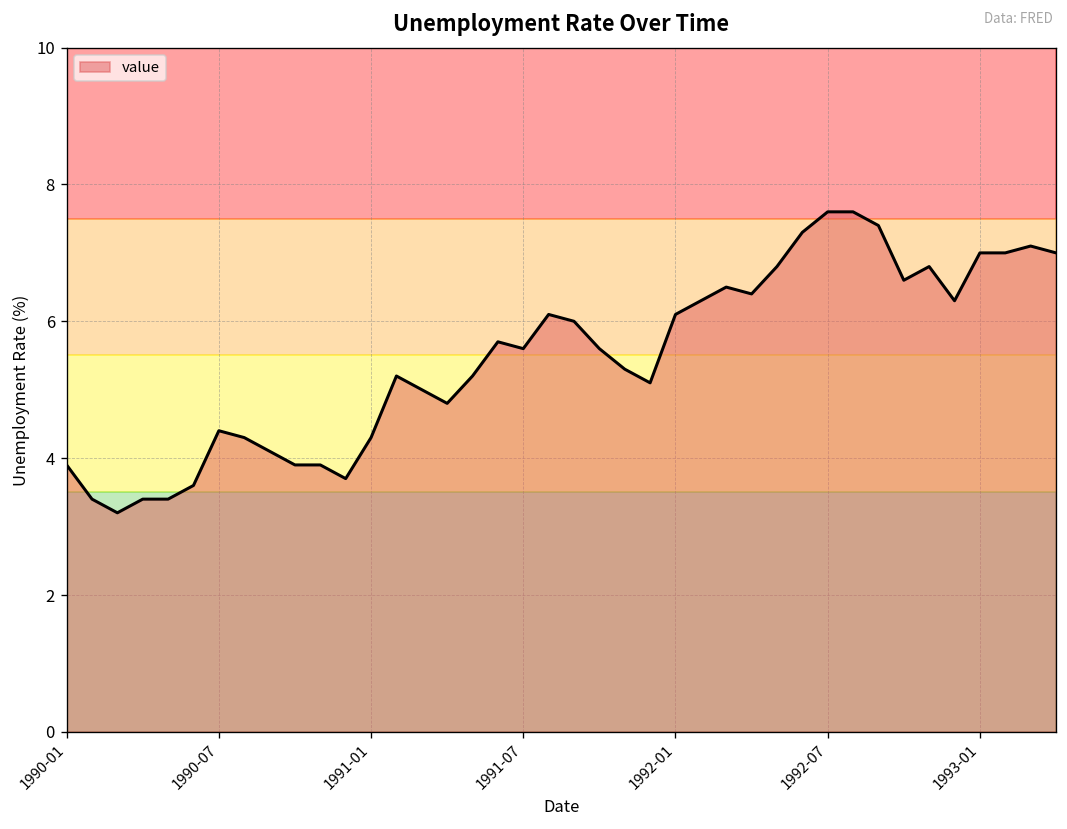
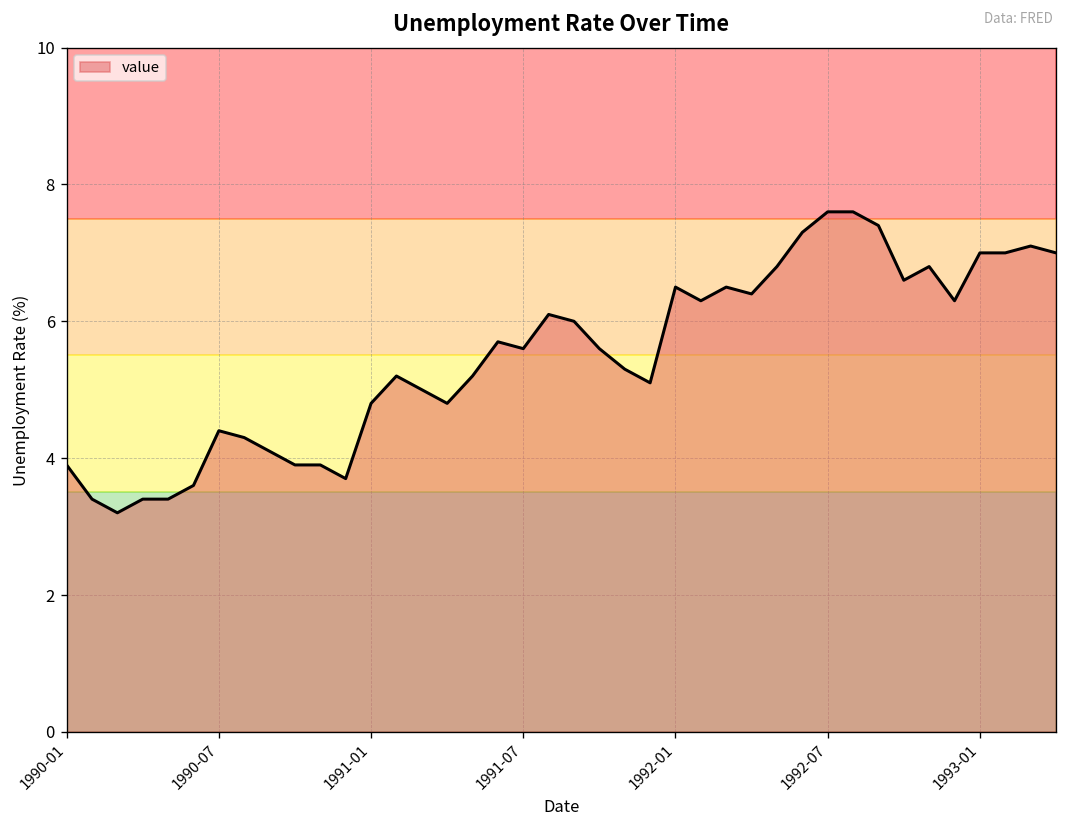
1991-01: 4.3 -> 4.8
1992-01: 6.1 -> 6.5
